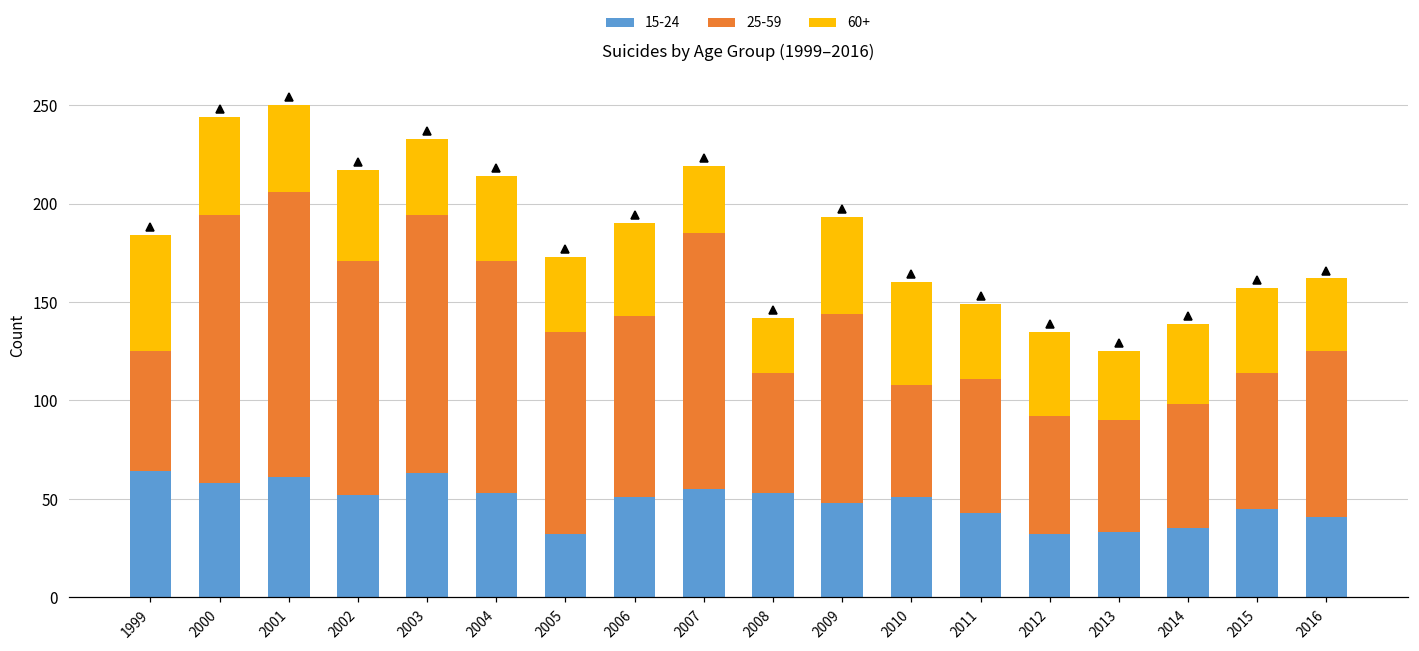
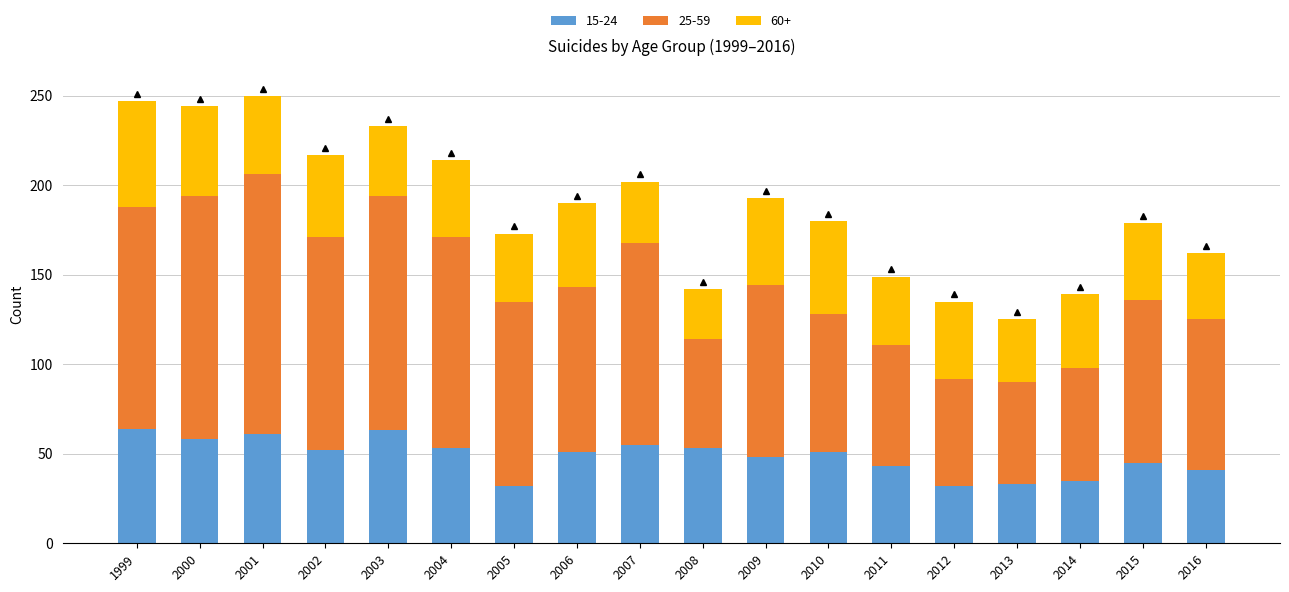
25-59, 1999: 61 -> 124
25-59, 2007: 130 -> 113
25-59, 2010: 57 -> 77
25-59, 2015: 69 -> 91
